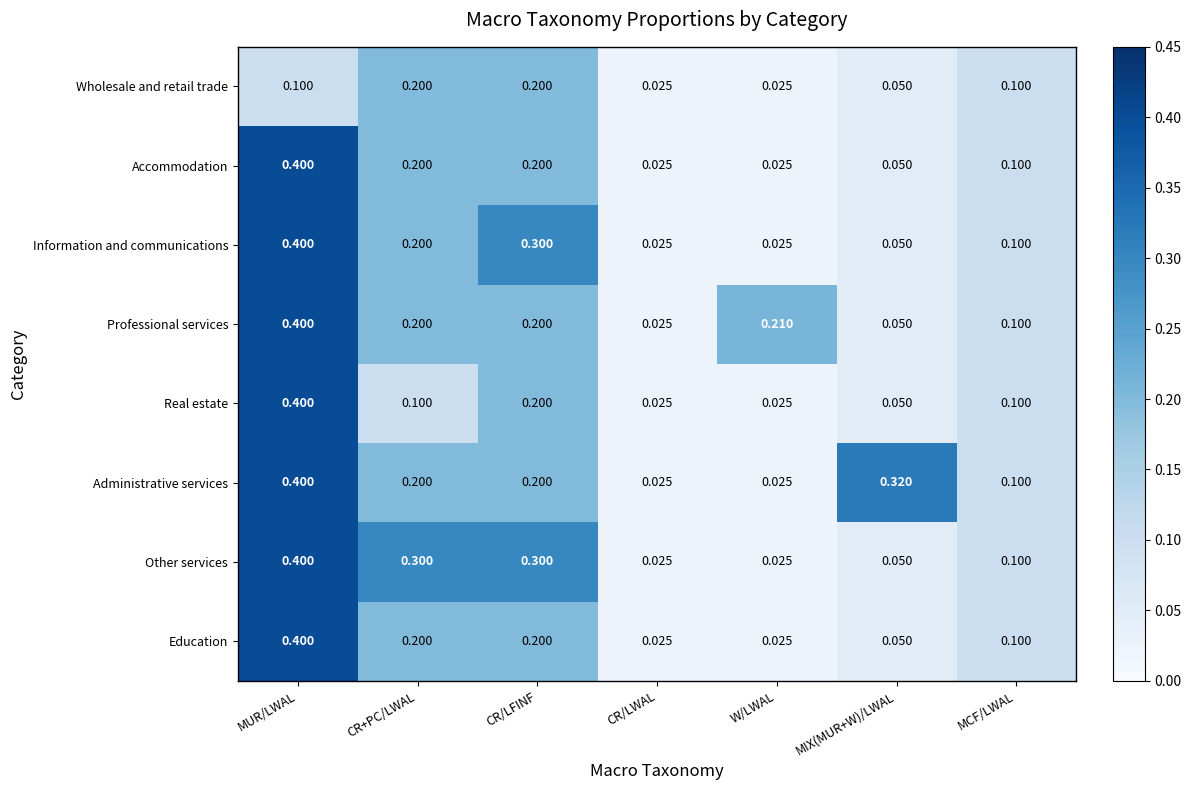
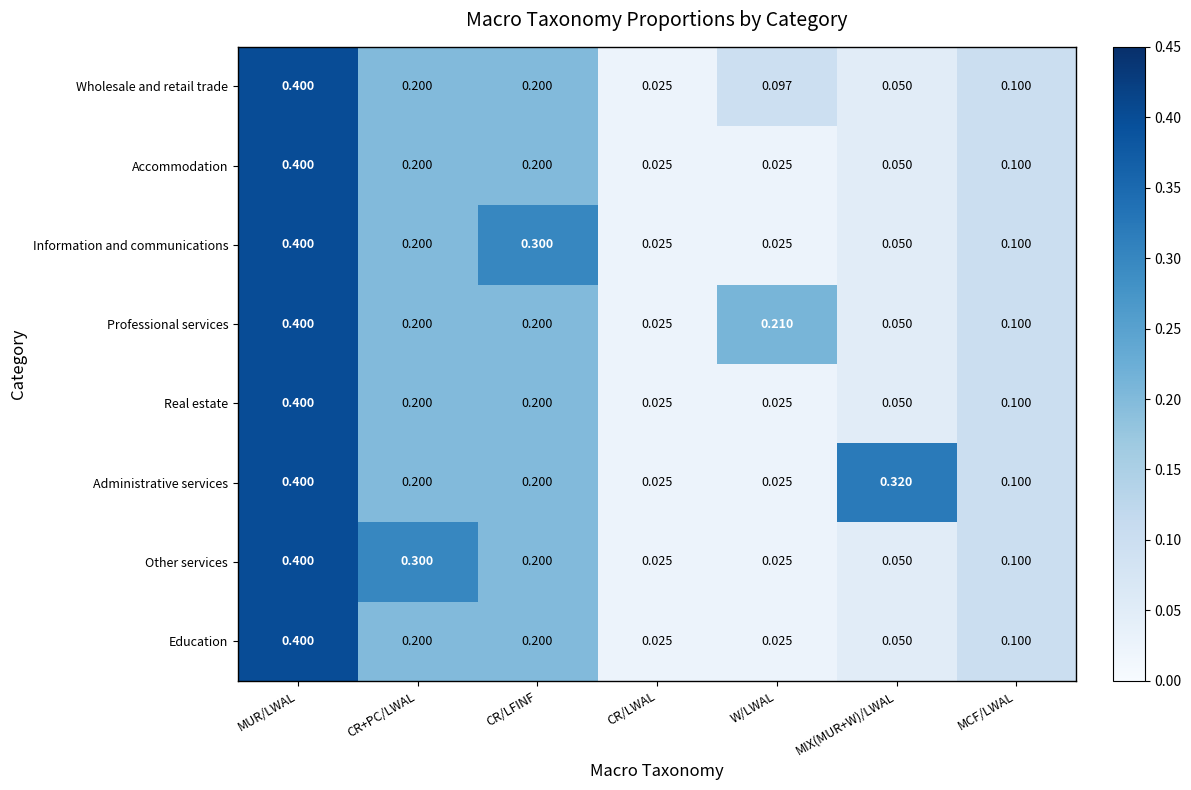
Wholesale and retail trade, MUR/LWAL: 0.100 -> 0.400
Wholesale and retail trade, W/LWAL: 0.025 -> 0.097
Real estate, CR+PC/LWAL: 0.100 -> 0.200
Other services, CR/LFINF: 0.300 -> 0.200
